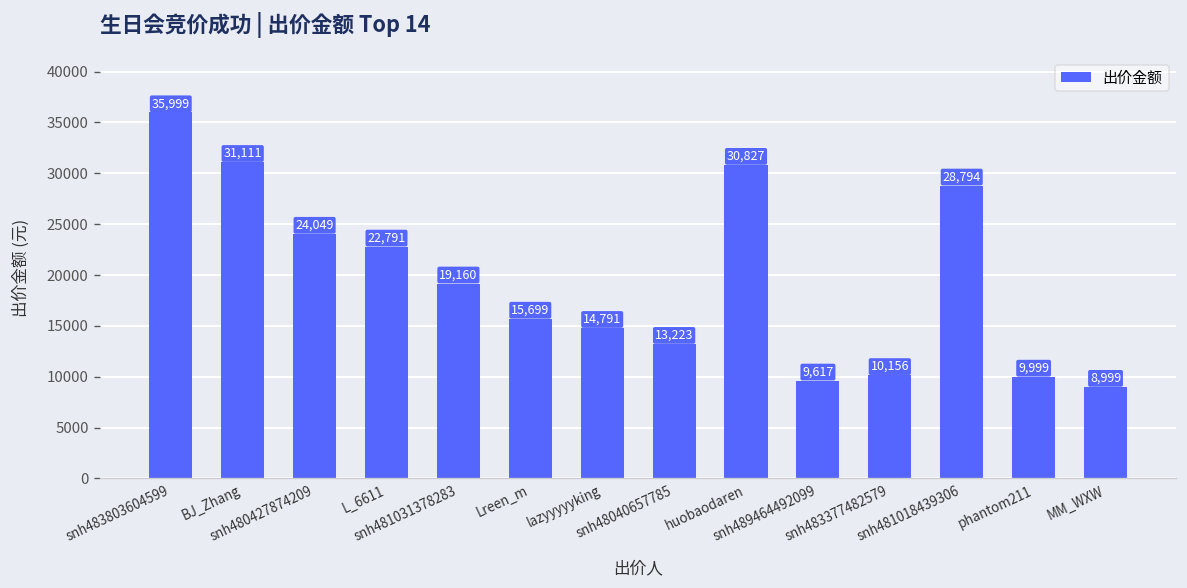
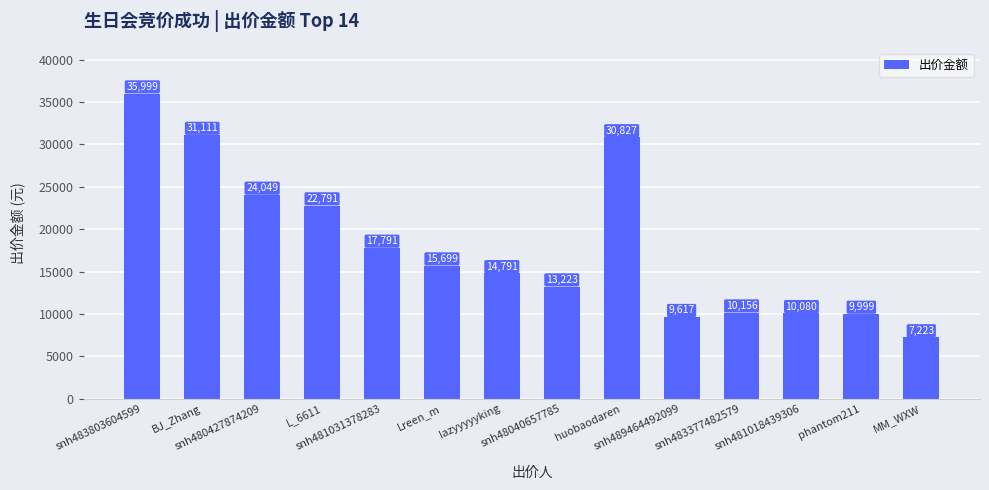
snh481031378283: 19,160 -> 17,791
snh481018439306: 28,794 -> 10,080
MM_WXW: 8,999 -> 7,223
